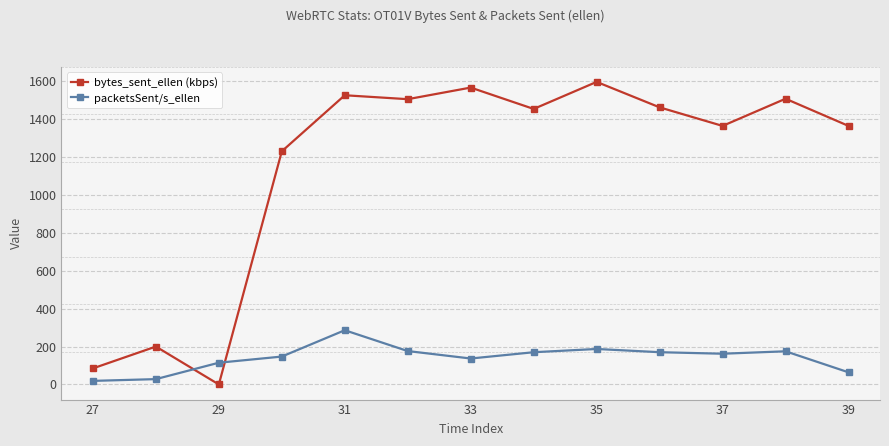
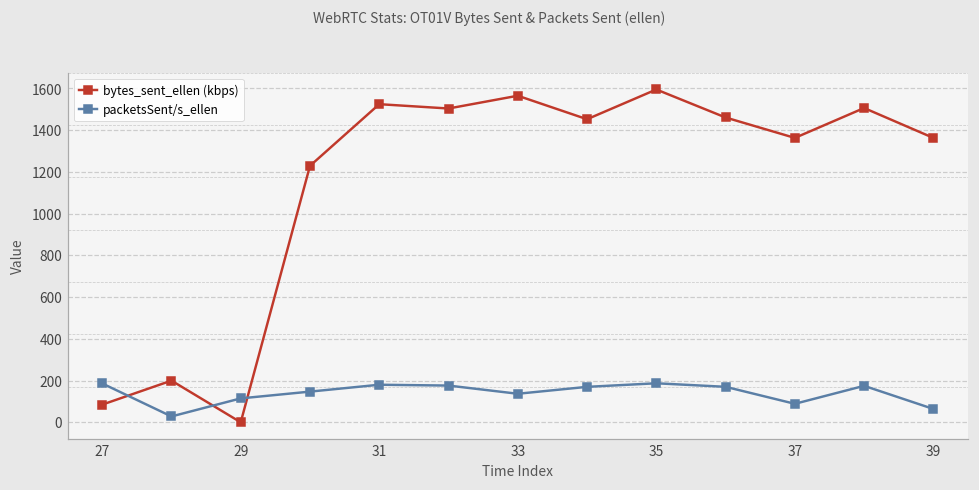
packetsSent/s_ellen, 27: 20 -> 190
packetsSent/s_ellen, 31: 290 -> 180
packetsSent/s_ellen, 37: 160 -> 90
